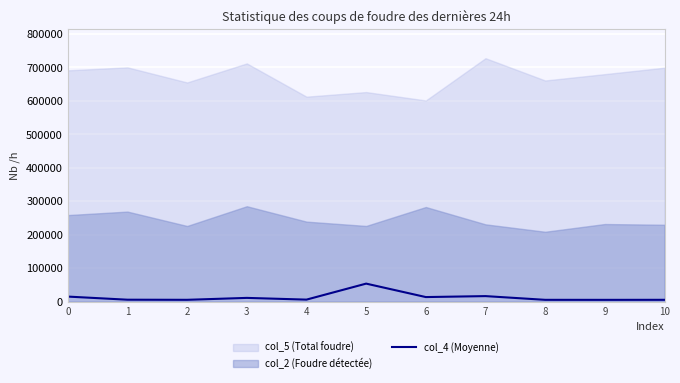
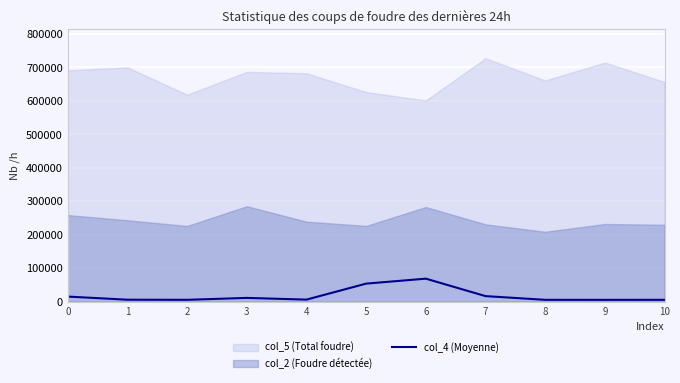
col_2 (Foudre détectée), 1: 270000 -> 240000
col_5 (Total foudre), 2: 650000 -> 620000
col_5 (Total foudre), 3: 710000 -> 690000
col_5 (Total foudre), 4: 610000 -> 680000
col_4 (Moyenne), 6: 10000 -> 70000
col_5 (Total foudre), 9: 680000 -> 710000
col_5 (Total foudre), 10: 700000 -> 660000
